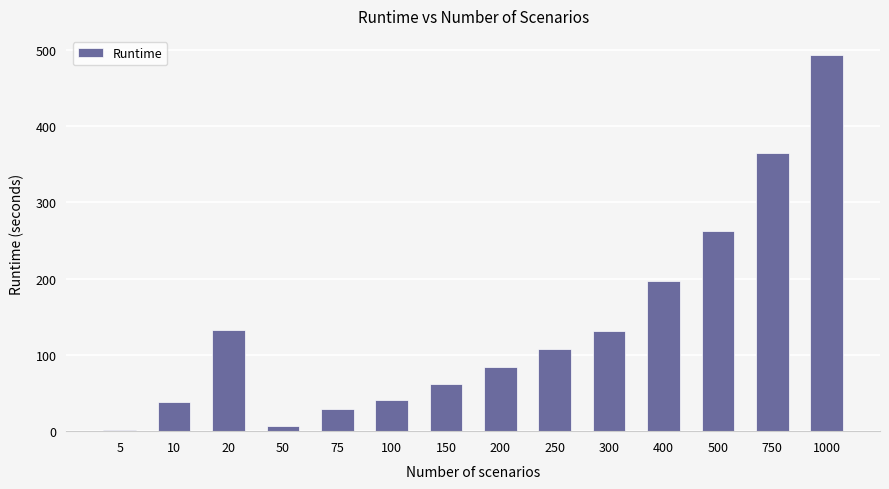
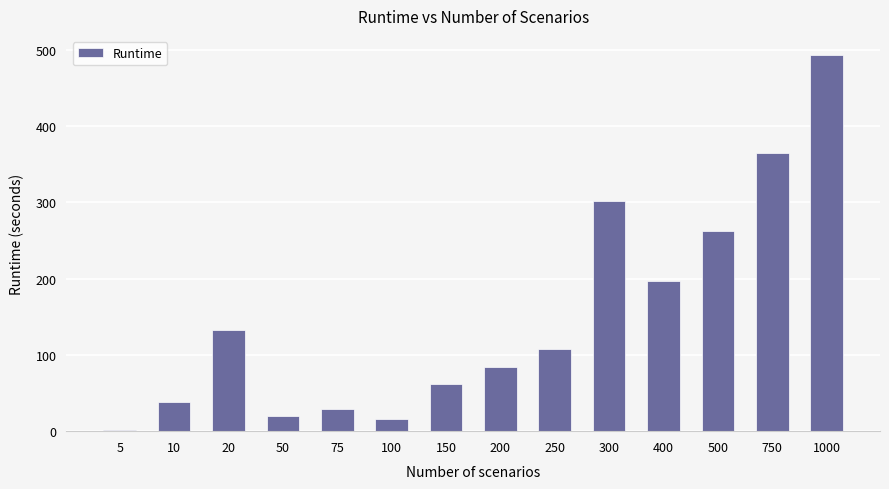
50: 10 -> 20
100: 40 -> 20
300: 130 -> 300
